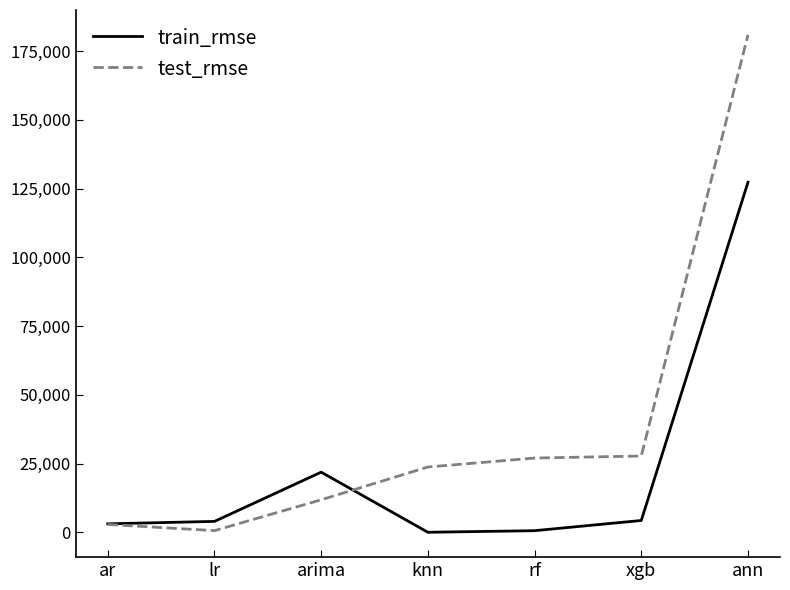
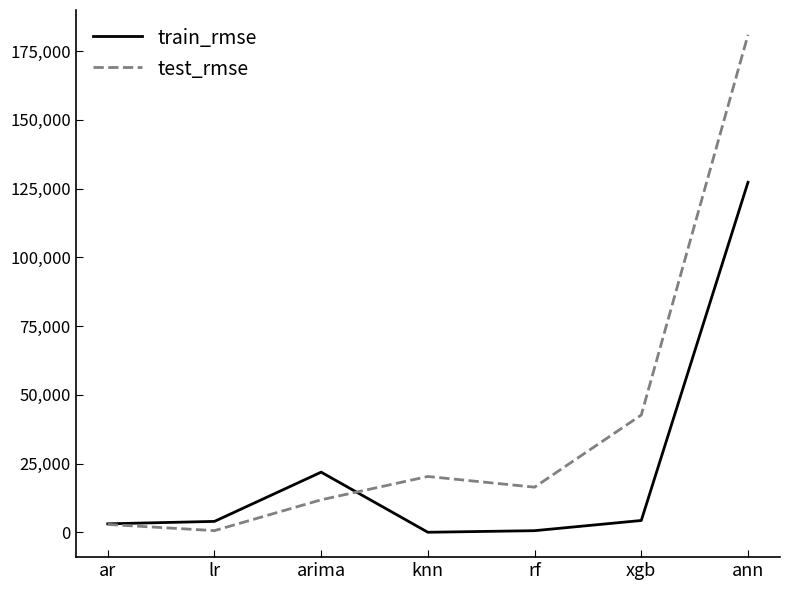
test_rmse, knn: 24,000 -> 20,000
test_rmse, rf: 27,000 -> 16,000
test_rmse, xgb: 28,000 -> 43,000
